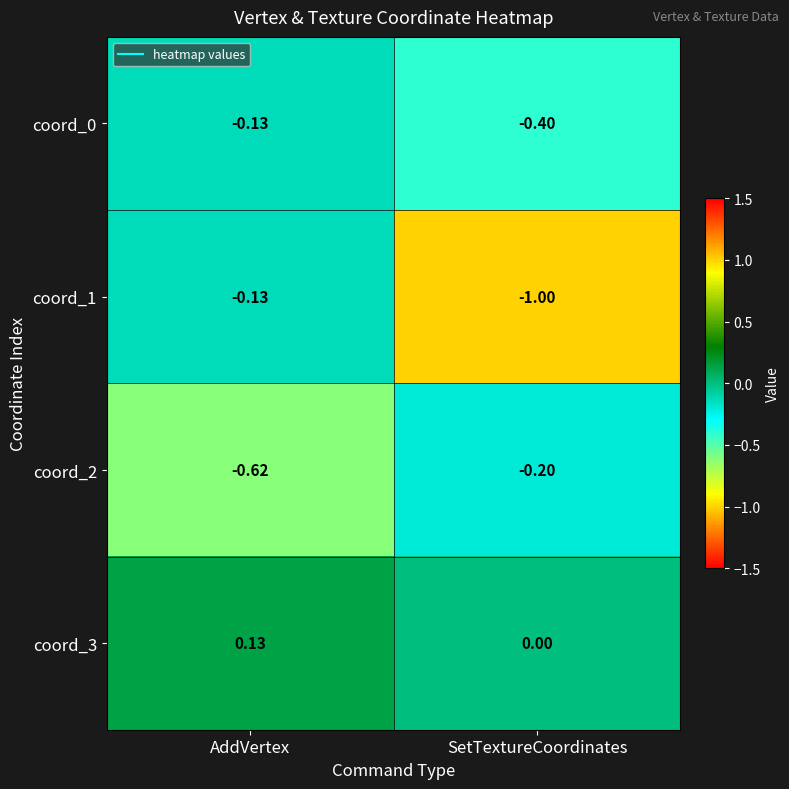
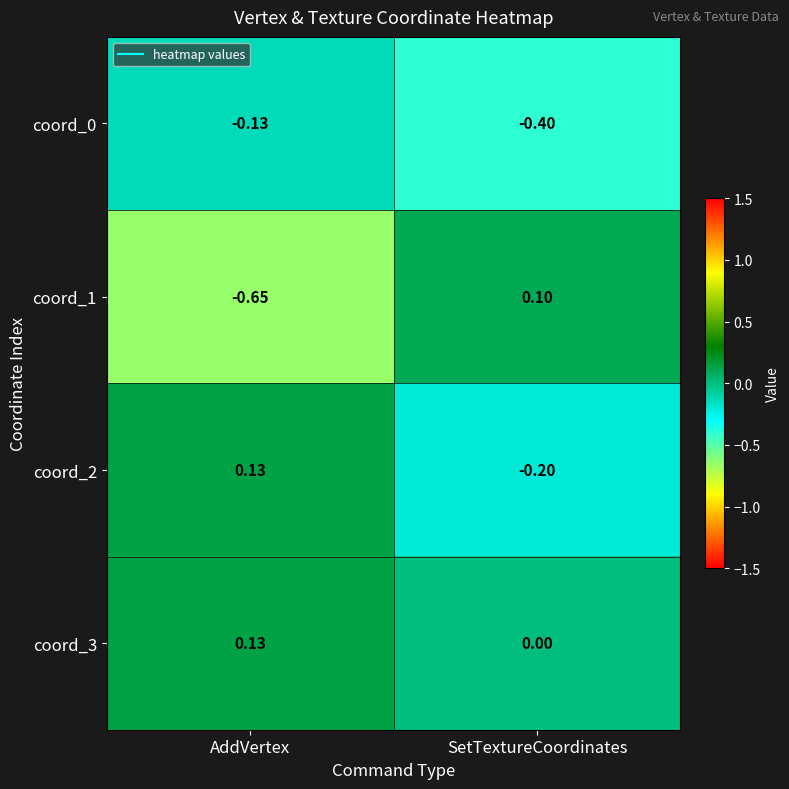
coord_1, AddVertex: -0.13 -> -0.65
coord_1, SetTextureCoordinates: -1.00 -> 0.10
coord_2, AddVertex: -0.62 -> 0.13
